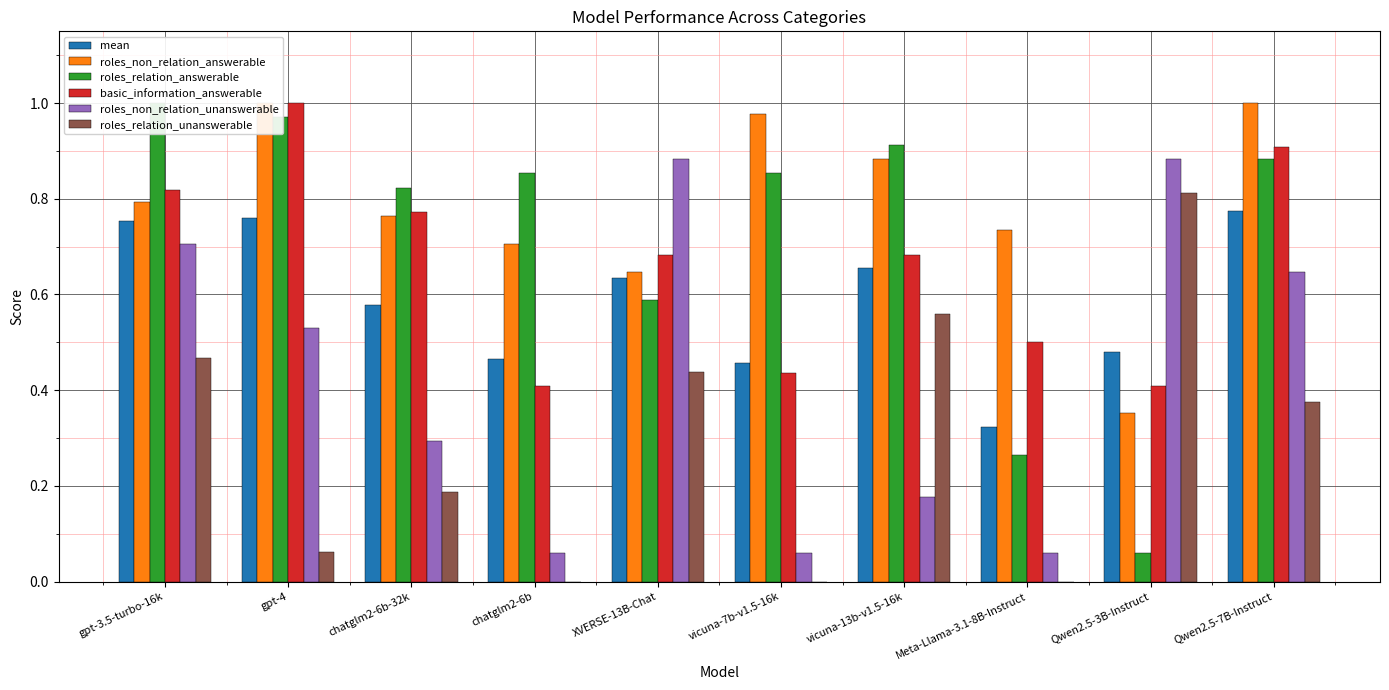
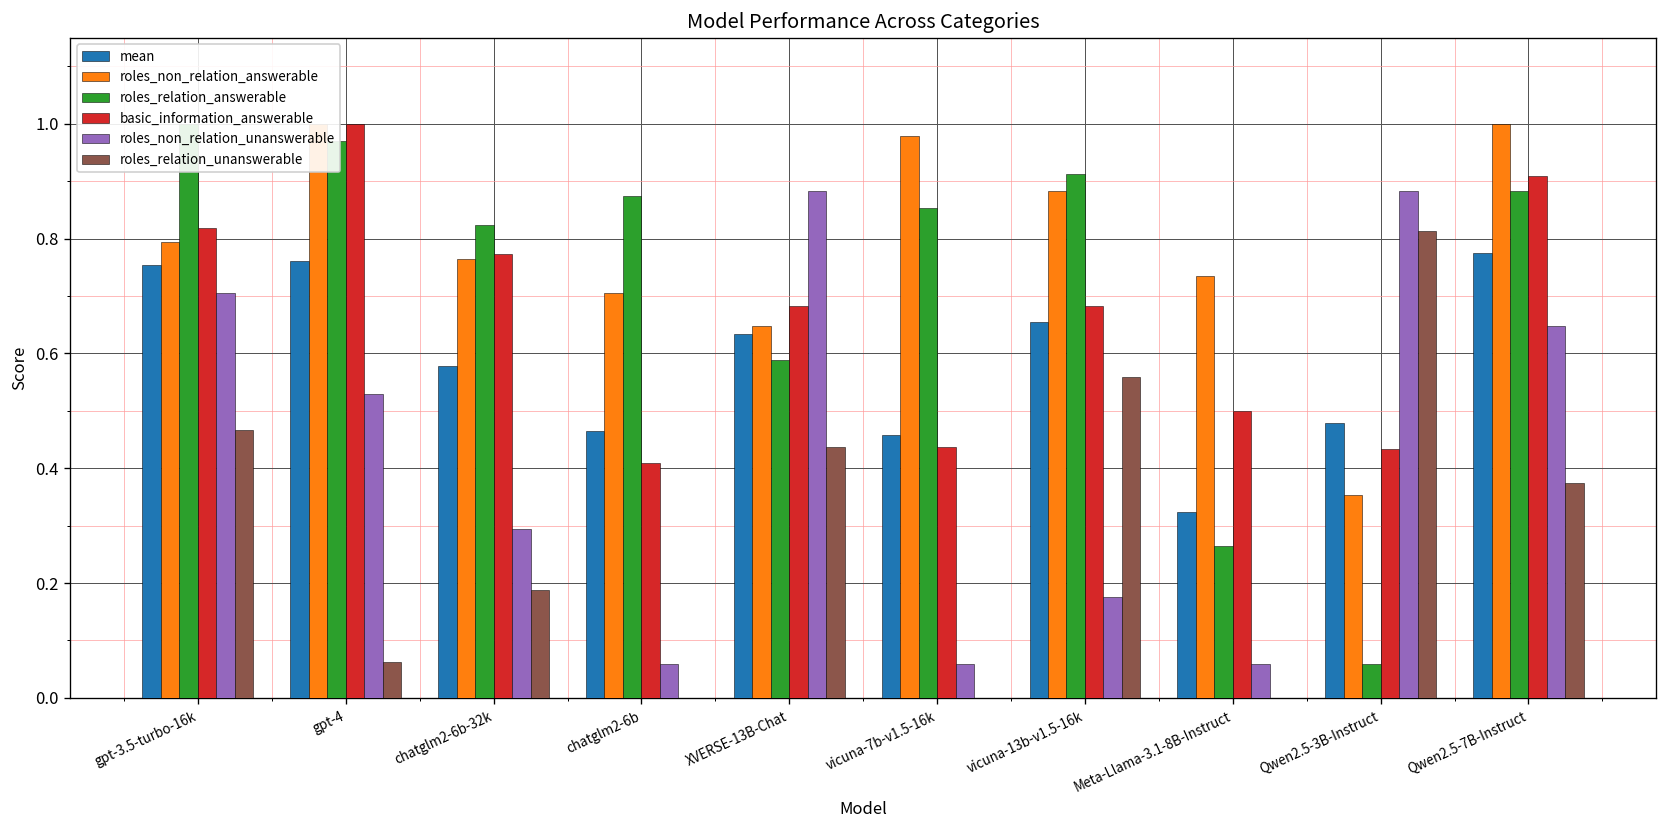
roles_relation_answerable, chatglm2-6b: 0.85 -> 0.87
basic_information_answerable, Qwen2.5-3B-Instruct: 0.41 -> 0.43
